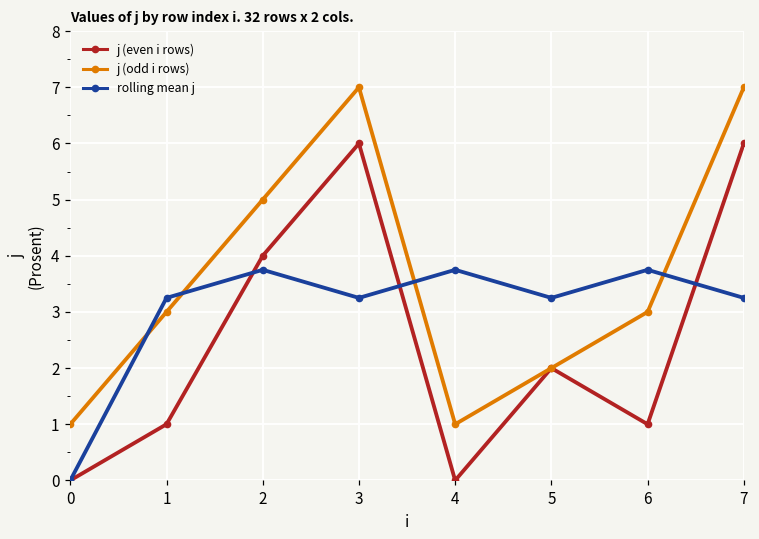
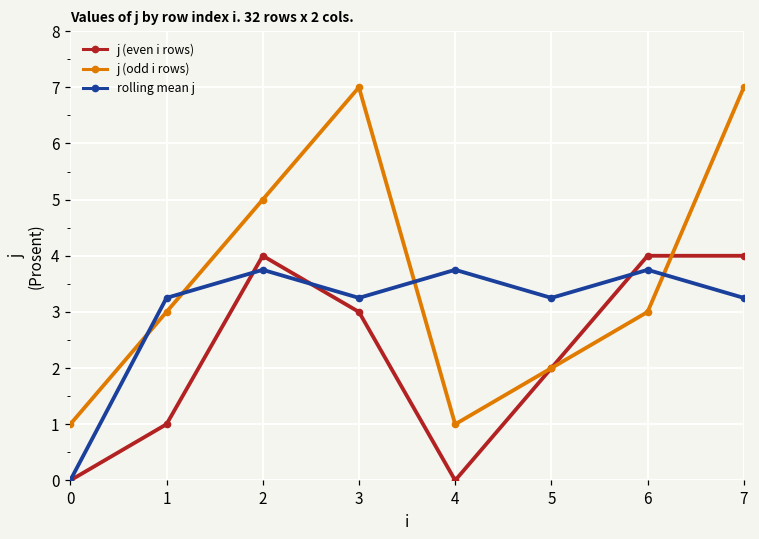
j (even i rows), 3: 6 -> 3
j (even i rows), 6: 1 -> 4
j (even i rows), 7: 6 -> 4
